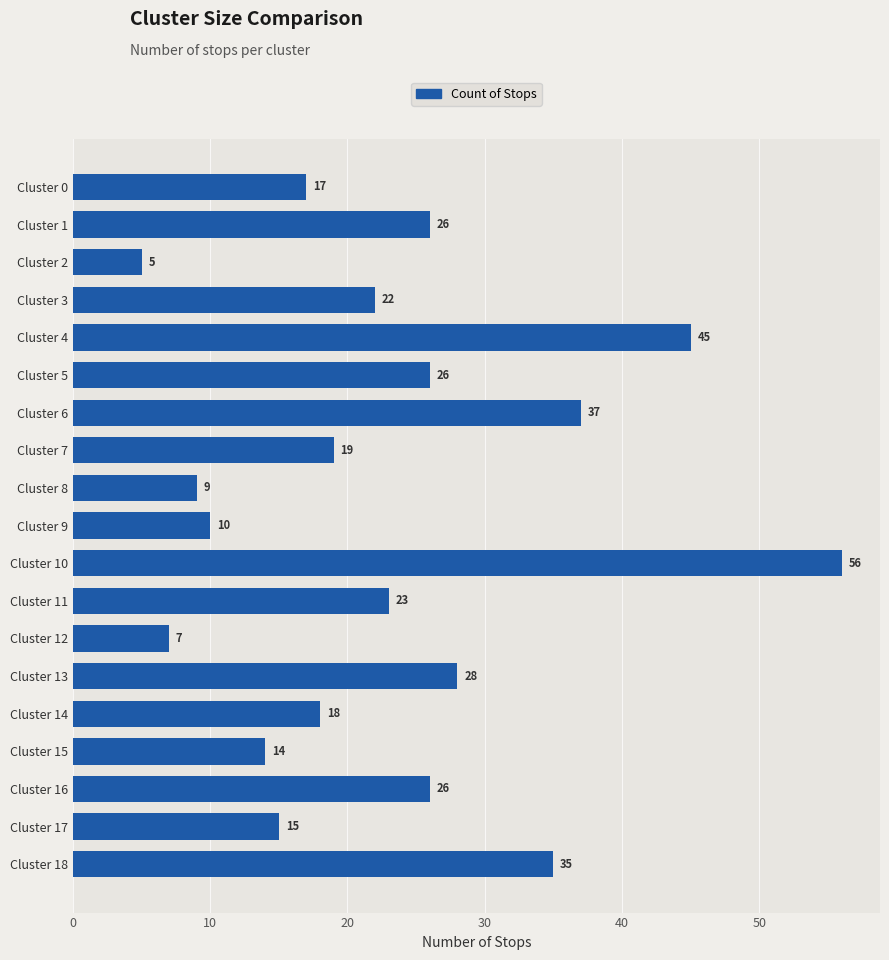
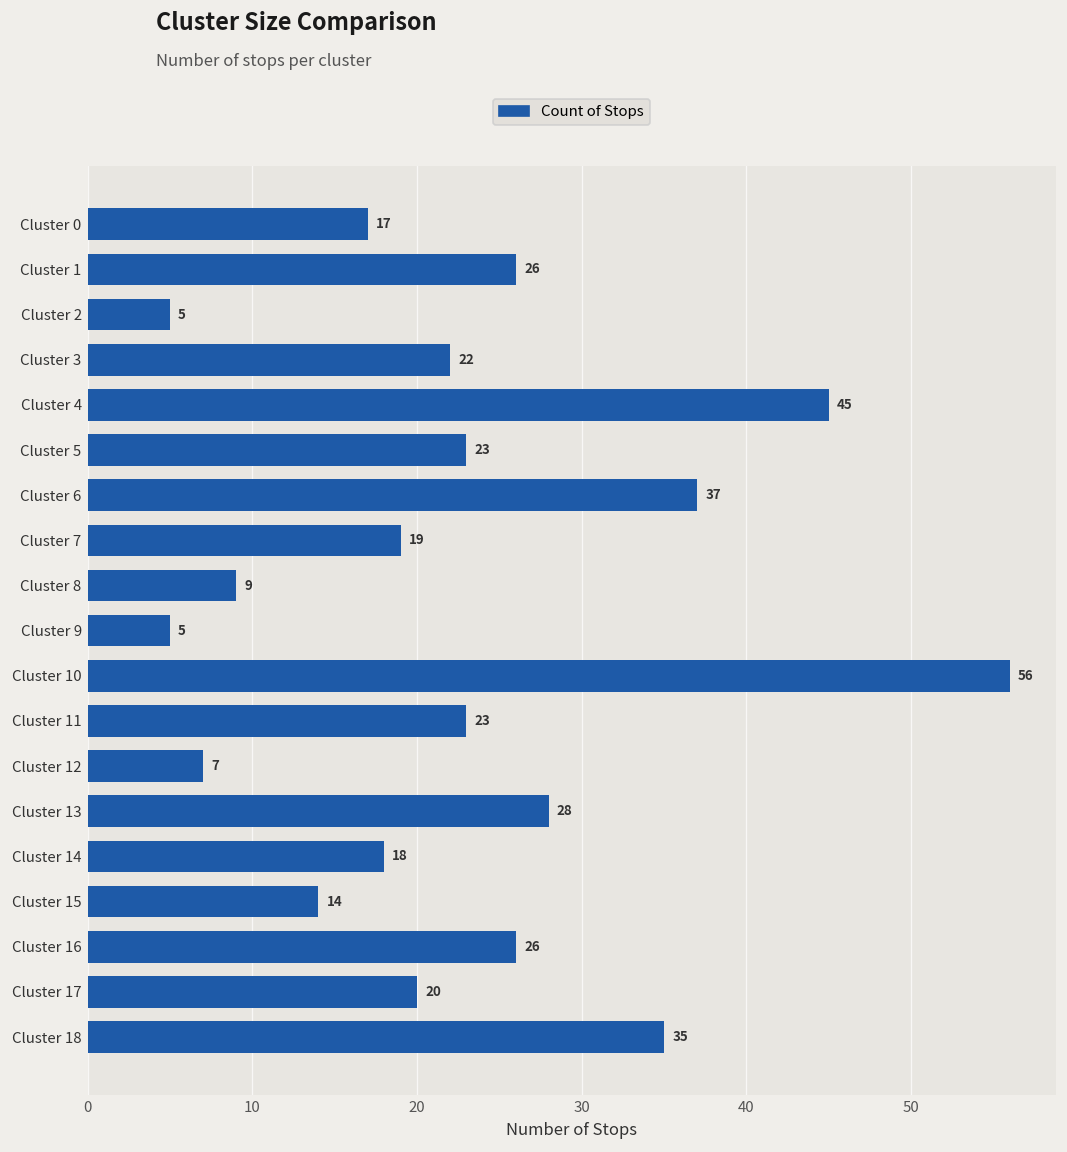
Cluster 5: 26 -> 23
Cluster 9: 10 -> 5
Cluster 17: 15 -> 20
